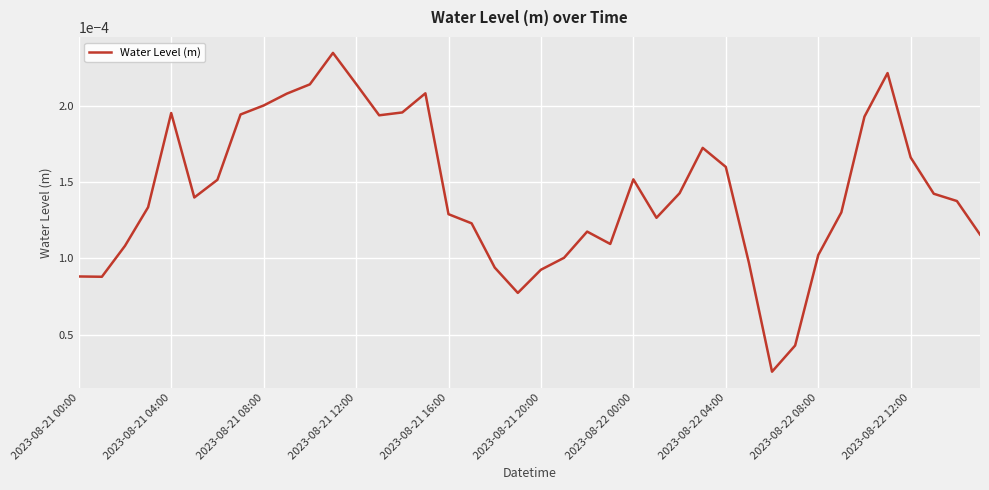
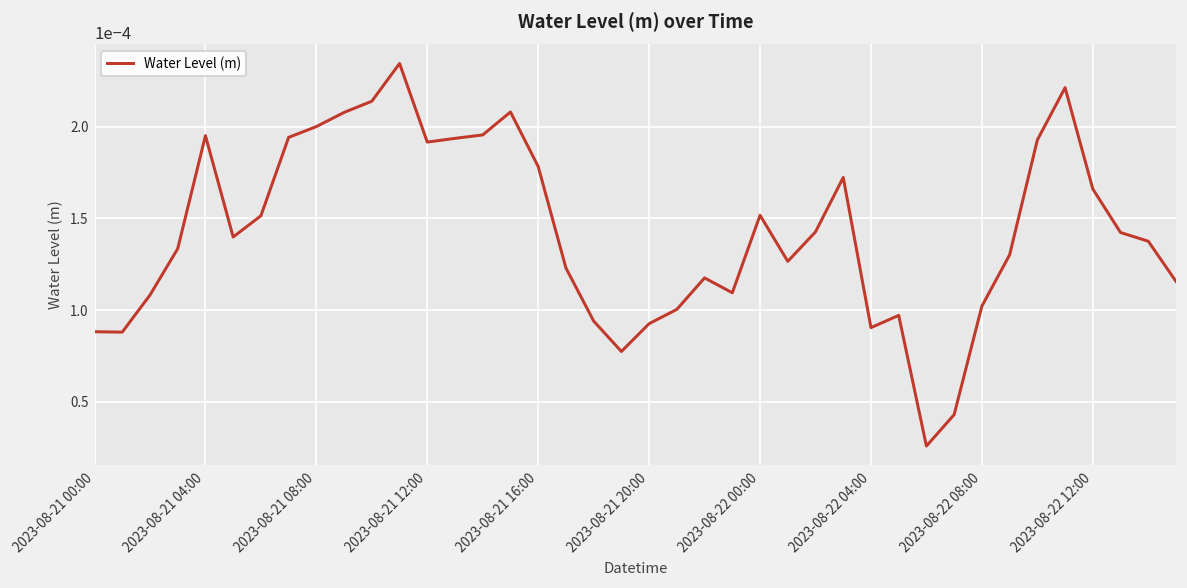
2023-08-21 12:00: 0.000214 -> 0.000192
2023-08-21 16:00: 0.000129 -> 0.000178
2023-08-22 04:00: 0.000160 -> 0.000090
